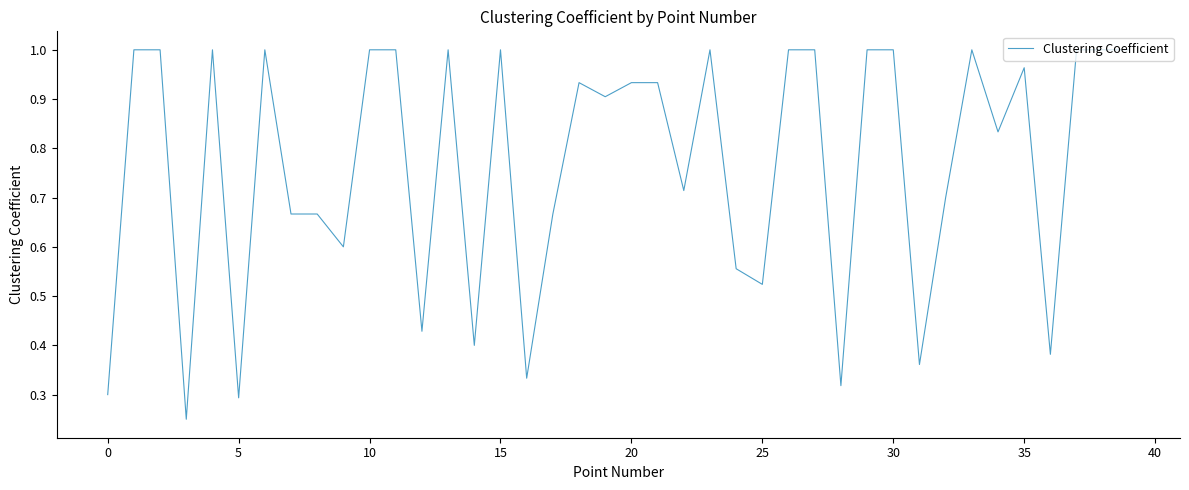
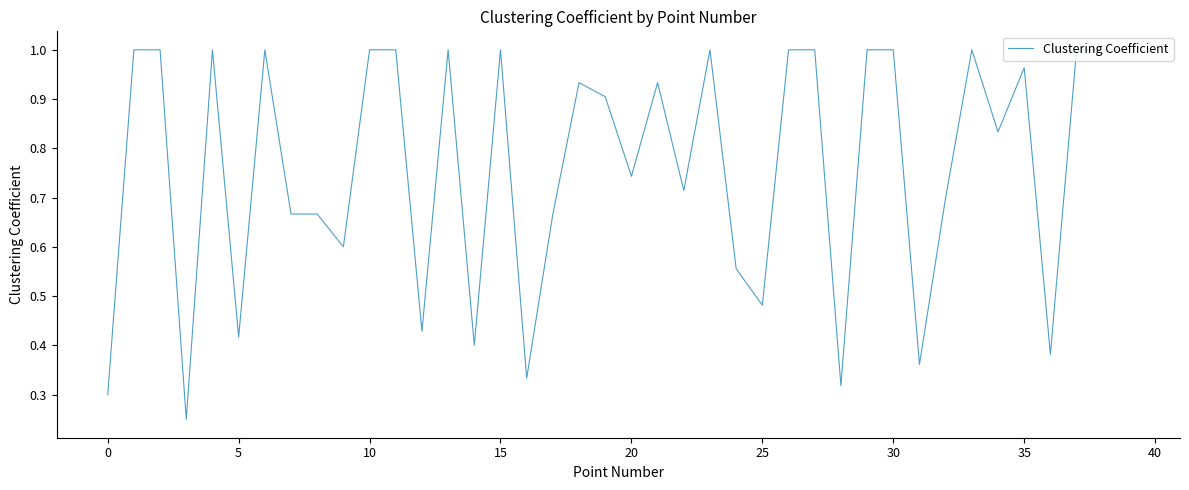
5: 0.29 -> 0.42
20: 0.93 -> 0.74
25: 0.52 -> 0.48
